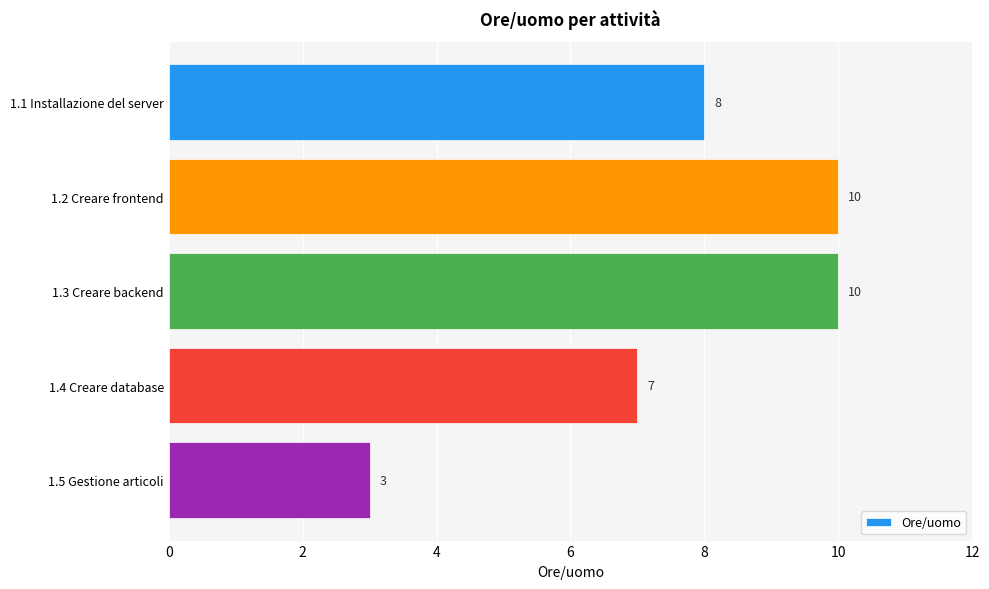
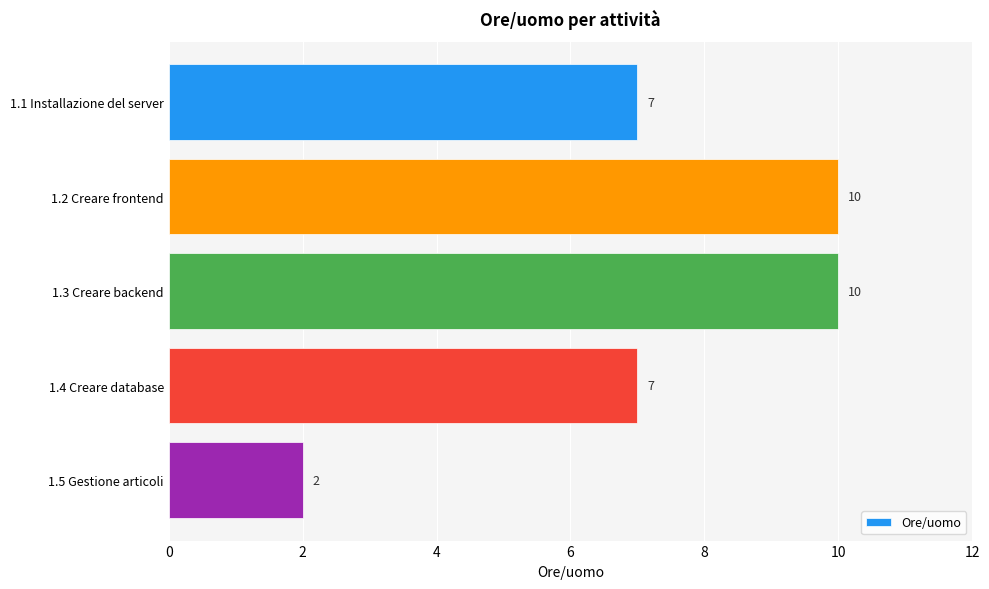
1.1 Installazione del server: 8 -> 7
1.5 Gestione articoli: 3 -> 2
